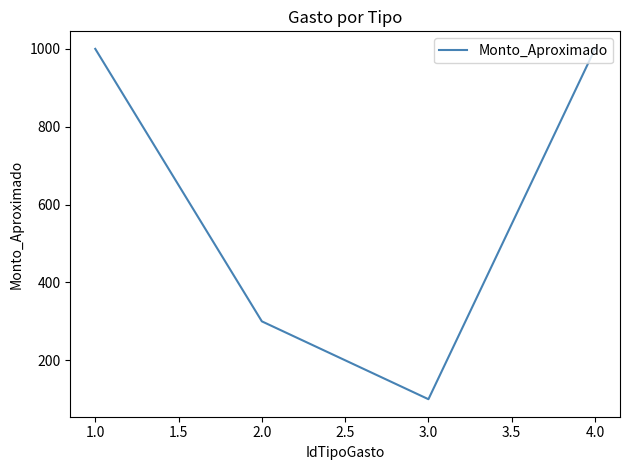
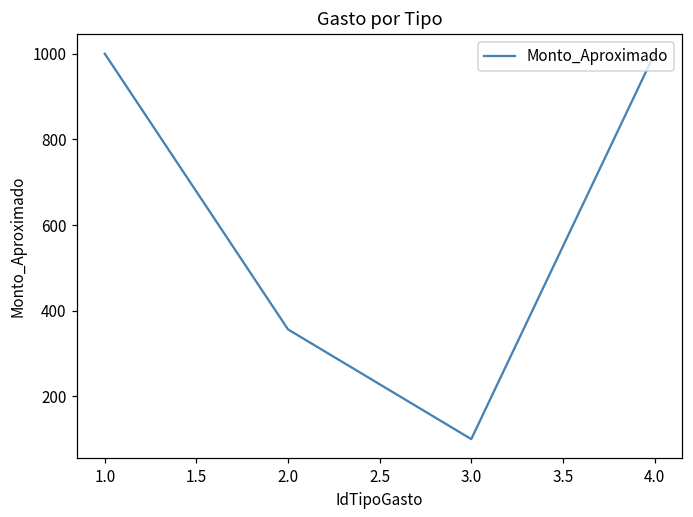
2.0: 300 -> 360
